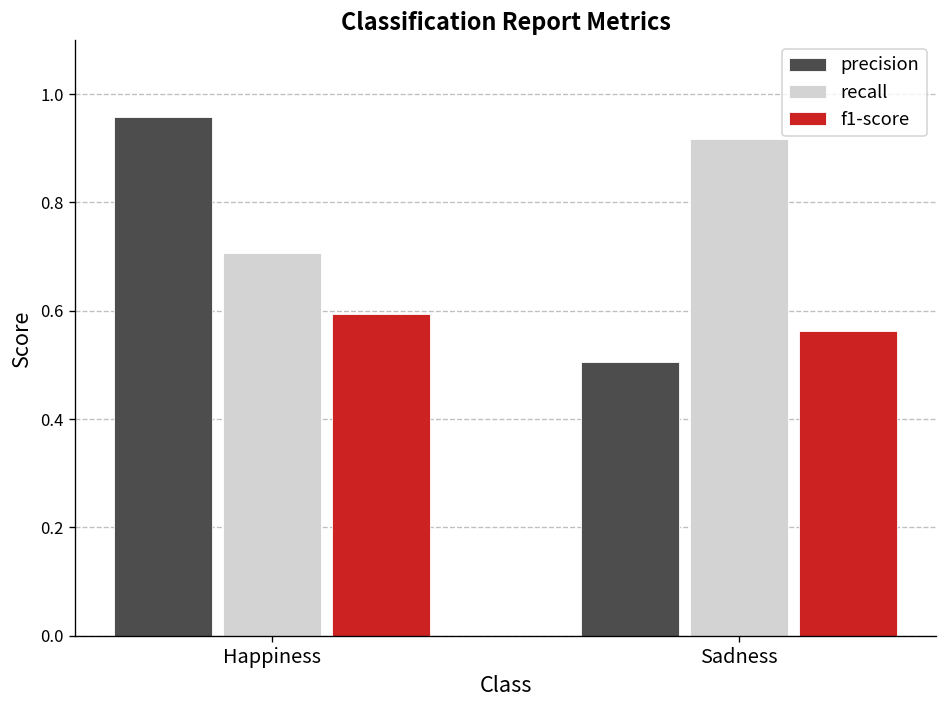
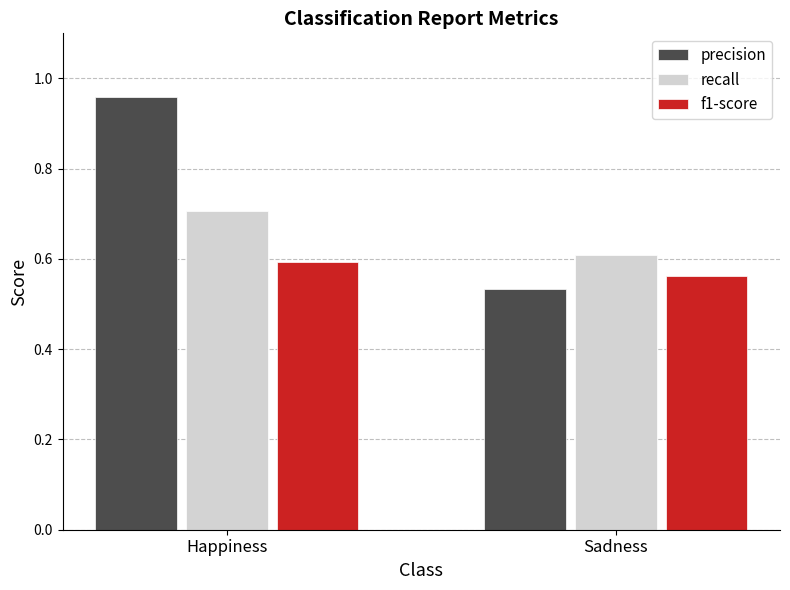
precision, Sadness: 0.50 -> 0.53
recall, Sadness: 0.92 -> 0.61
